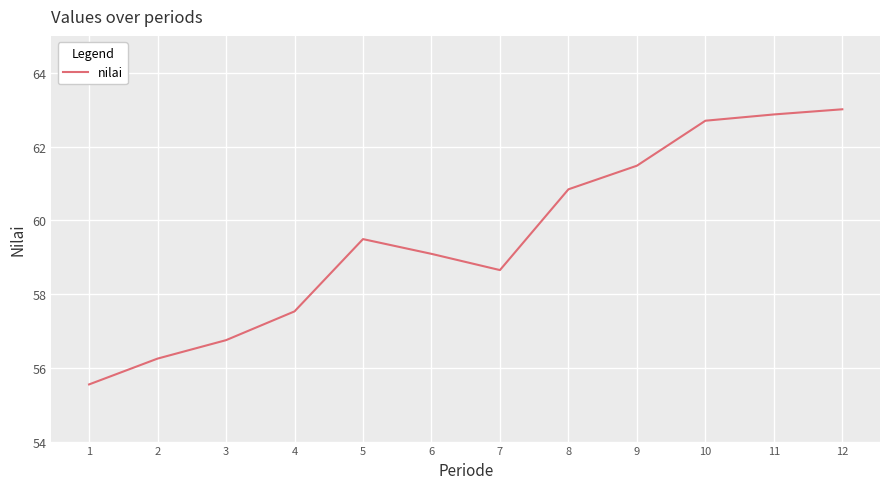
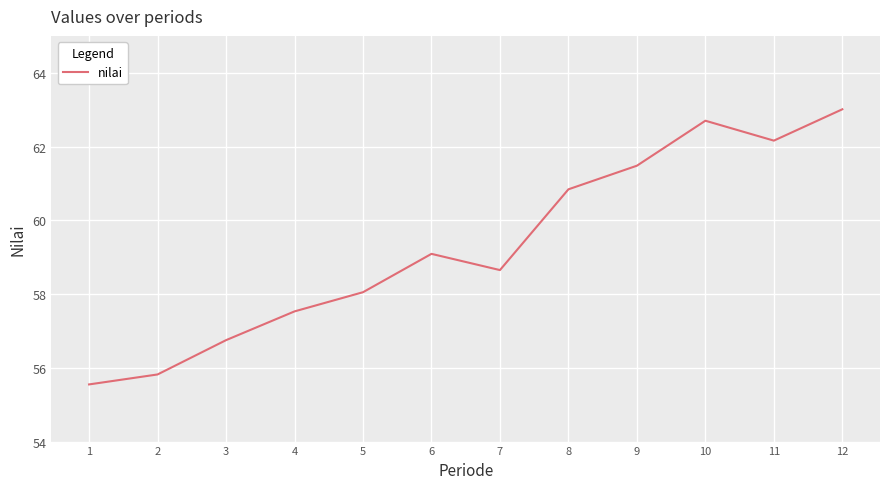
2: 56.3 -> 55.8
5: 59.5 -> 58.1
11: 62.9 -> 62.2
